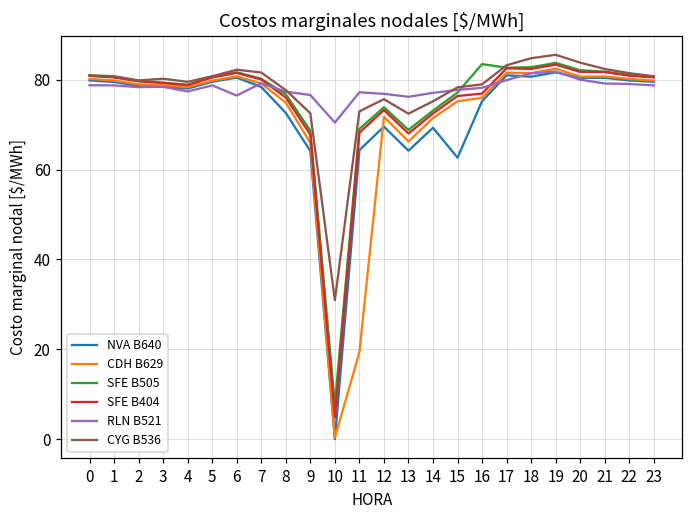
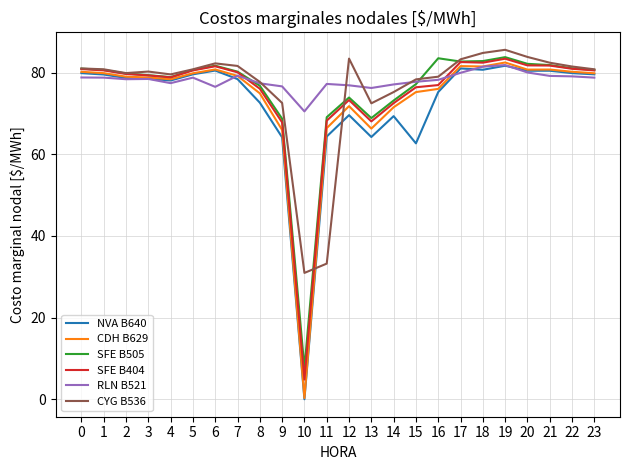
CDH B629, 11: 19 -> 66
CYG B536, 11: 73 -> 33
CYG B536, 12: 76 -> 83
